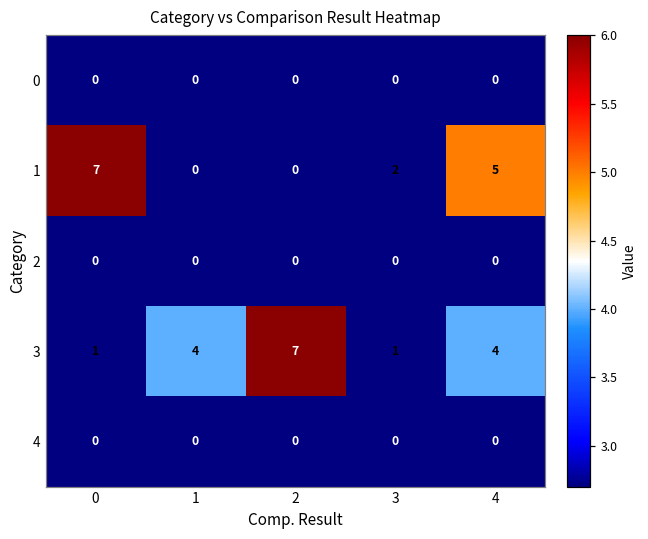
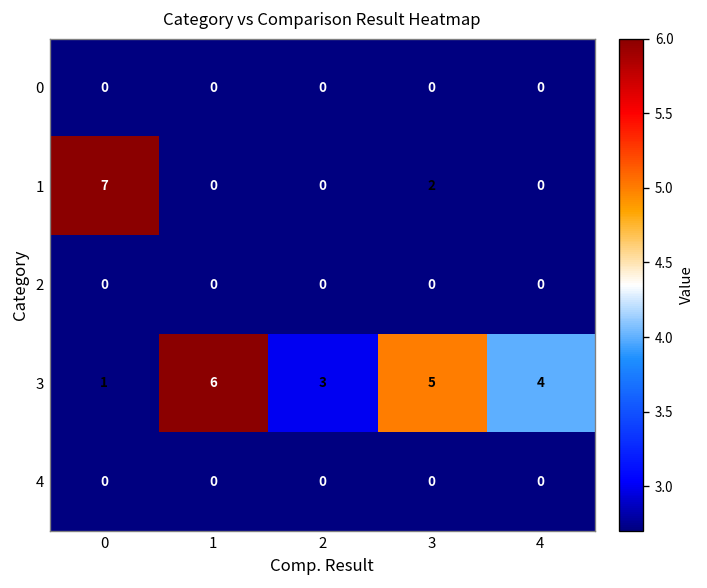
1, 4: 5 -> 0
3, 1: 4 -> 6
3, 2: 7 -> 3
3, 3: 1 -> 5
